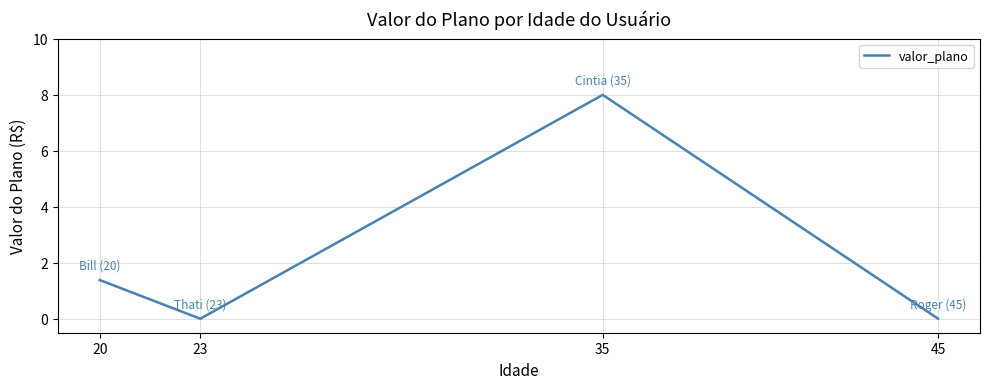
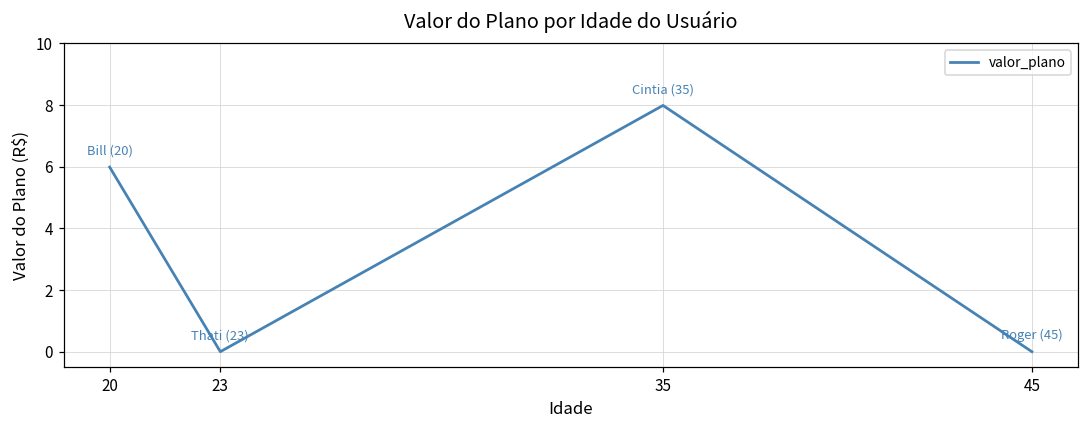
20: 1.4 -> 6.0
